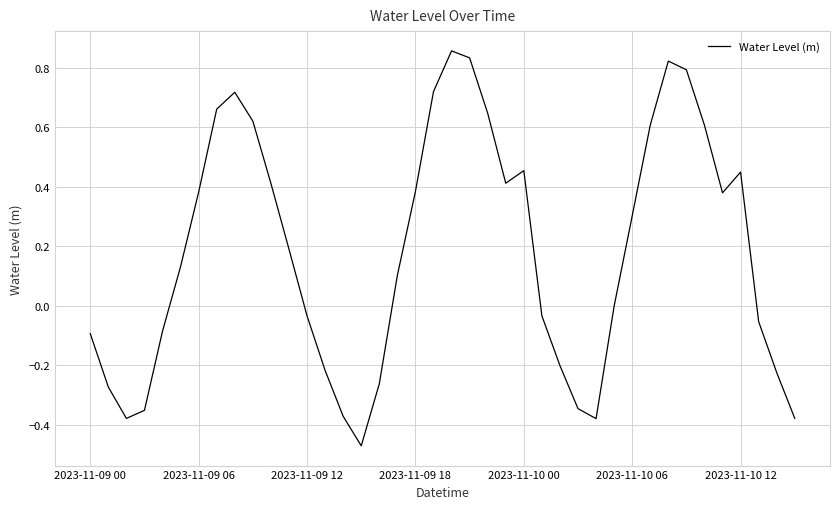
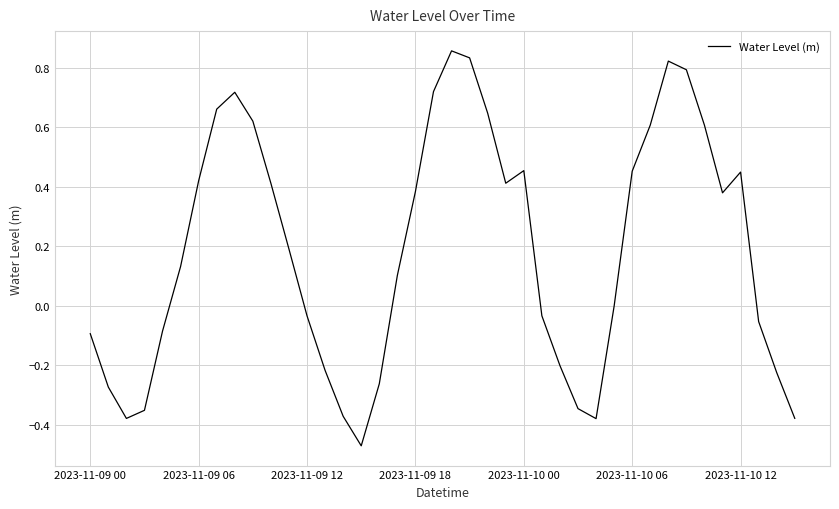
2023-11-09 06: 0.38 -> 0.42
2023-11-10 06: 0.30 -> 0.45
